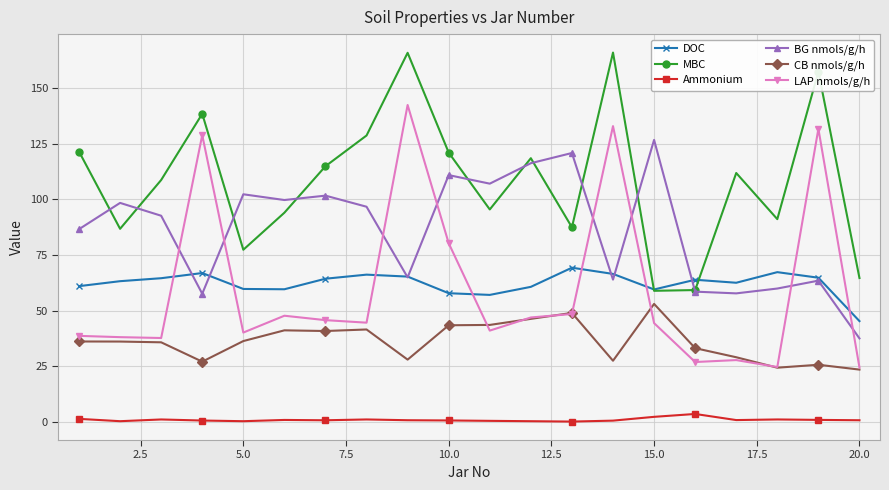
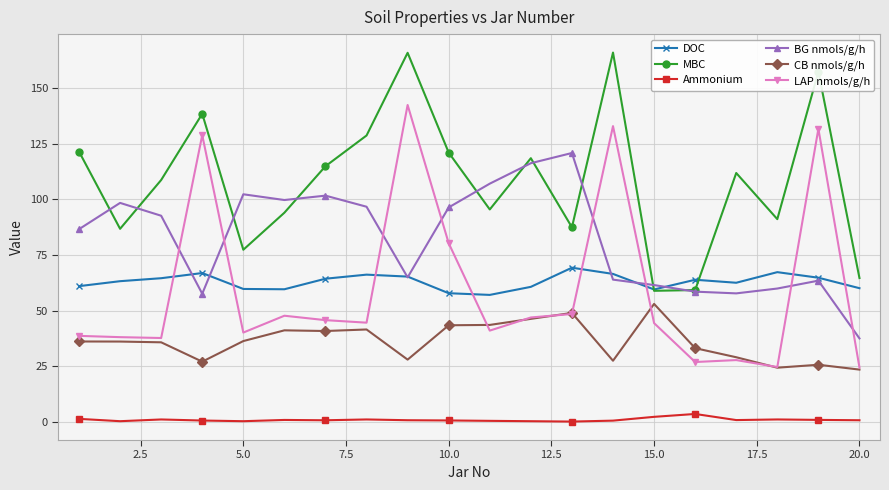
BG nmols/g/h, 10.0: 111 -> 96
BG nmols/g/h, 15.0: 127 -> 62
DOC, 20.0: 45 -> 60
